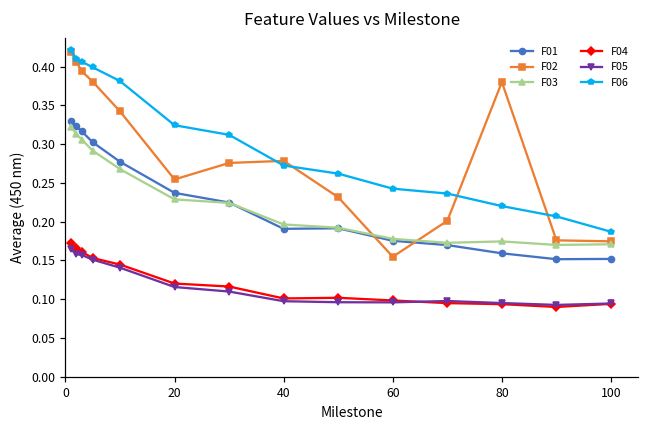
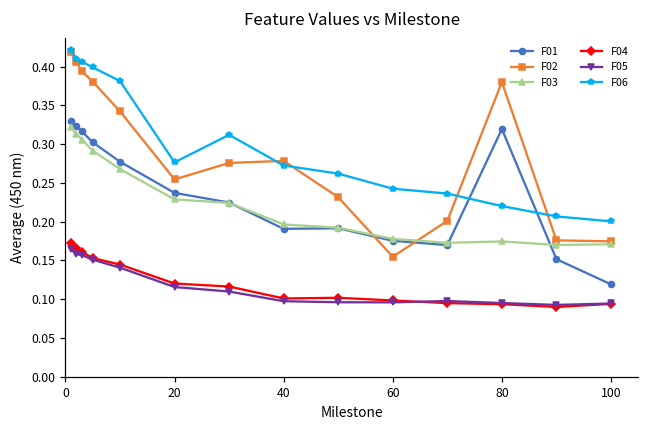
F06, 20: 0.32 -> 0.28
F01, 80: 0.16 -> 0.32
F01, 100: 0.15 -> 0.12
F06, 100: 0.19 -> 0.20
